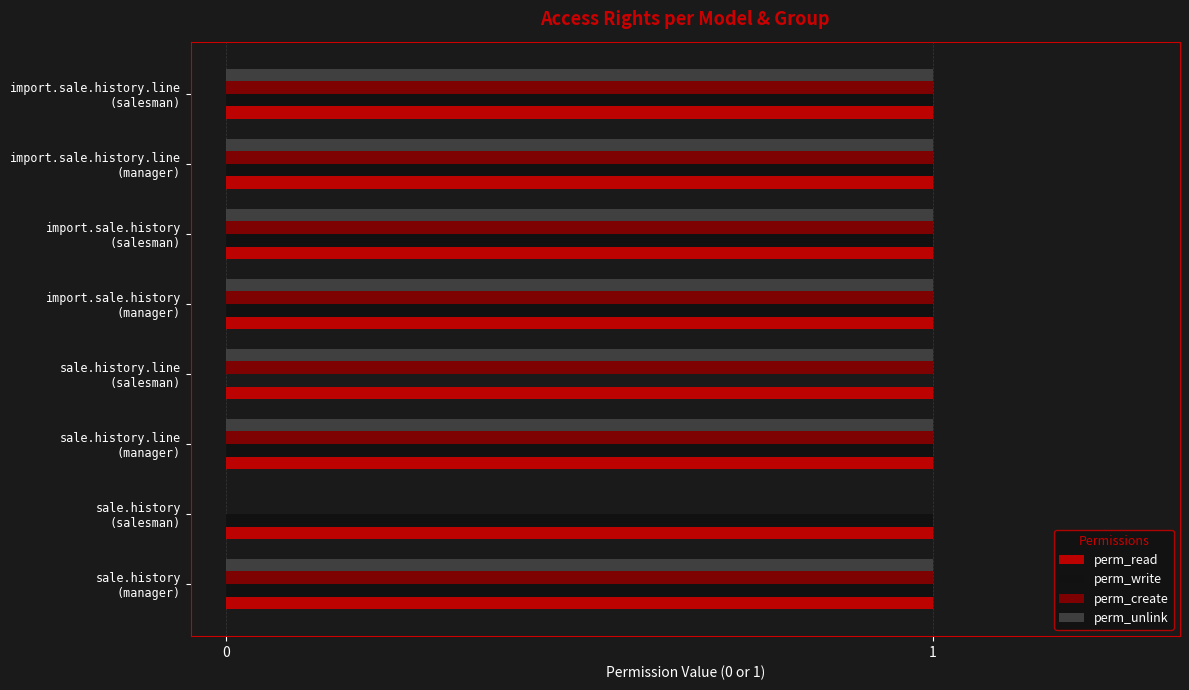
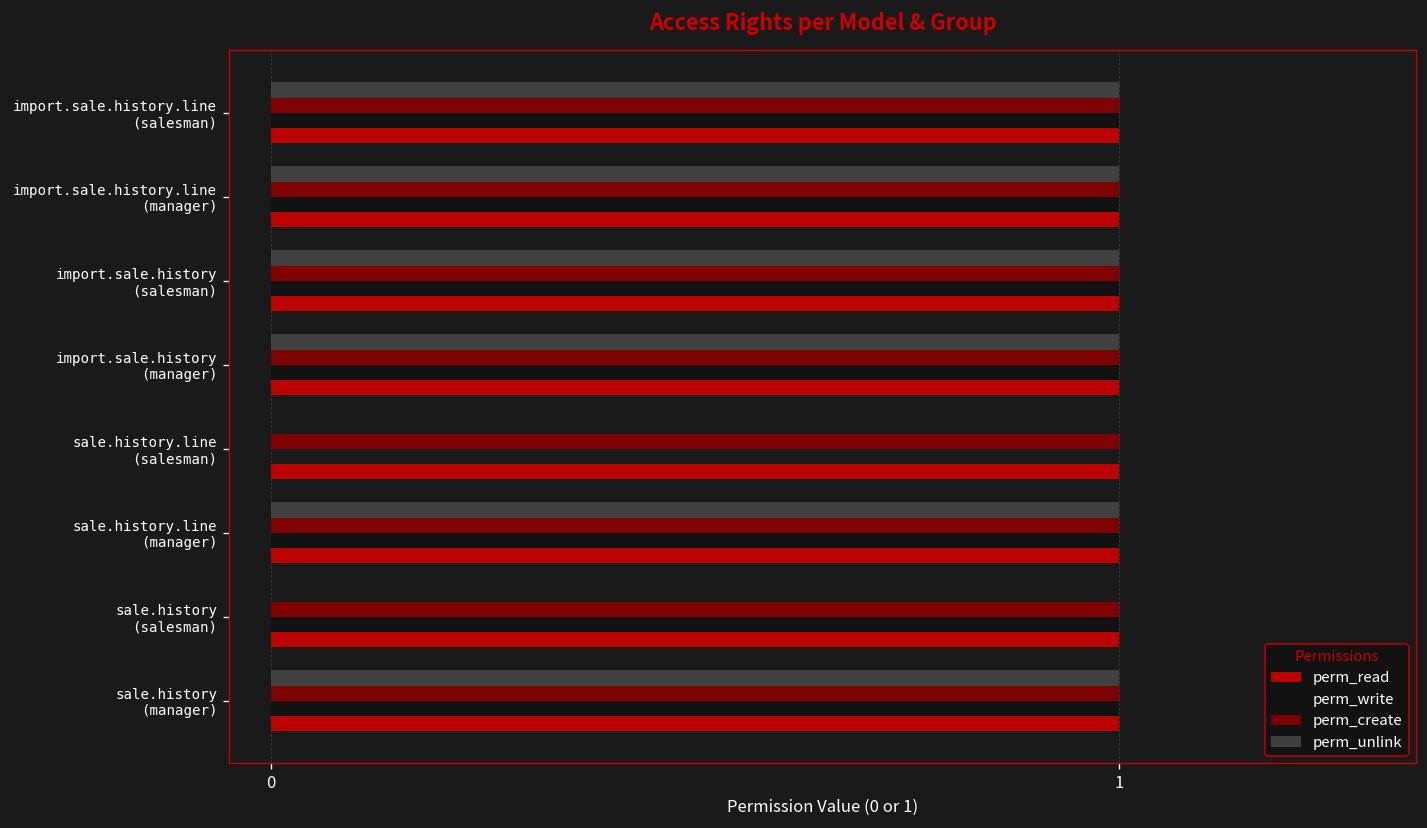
perm_unlink, sale.history.line (salesman): 1 -> 0
perm_create, sale.history (salesman): 0 -> 1
